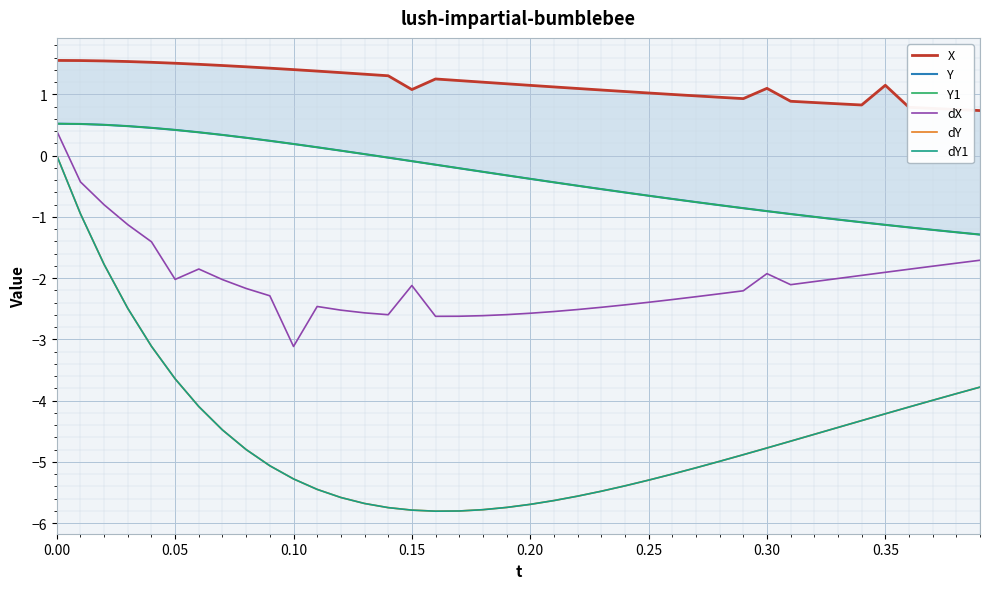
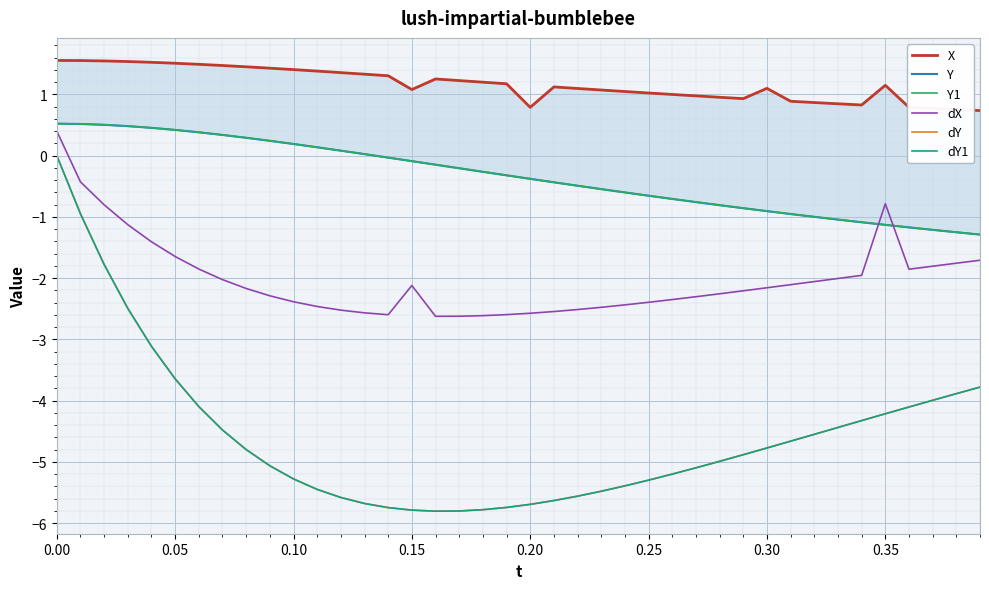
dX, 0.05: -2.0 -> -1.6
dX, 0.10: -3.1 -> -2.4
X, 0.20: 1.1 -> 0.8
dX, 0.30: -1.9 -> -2.2
dX, 0.35: -1.9 -> -0.8
